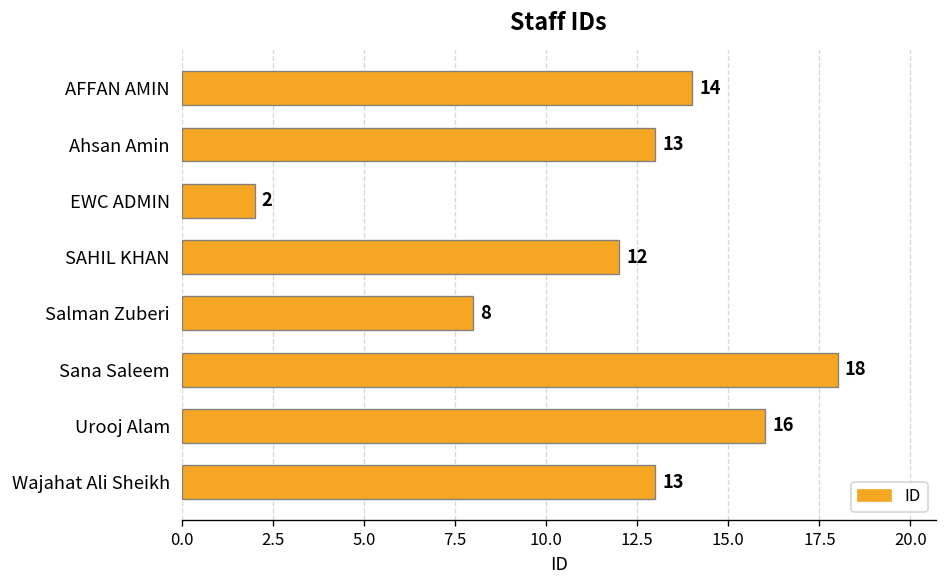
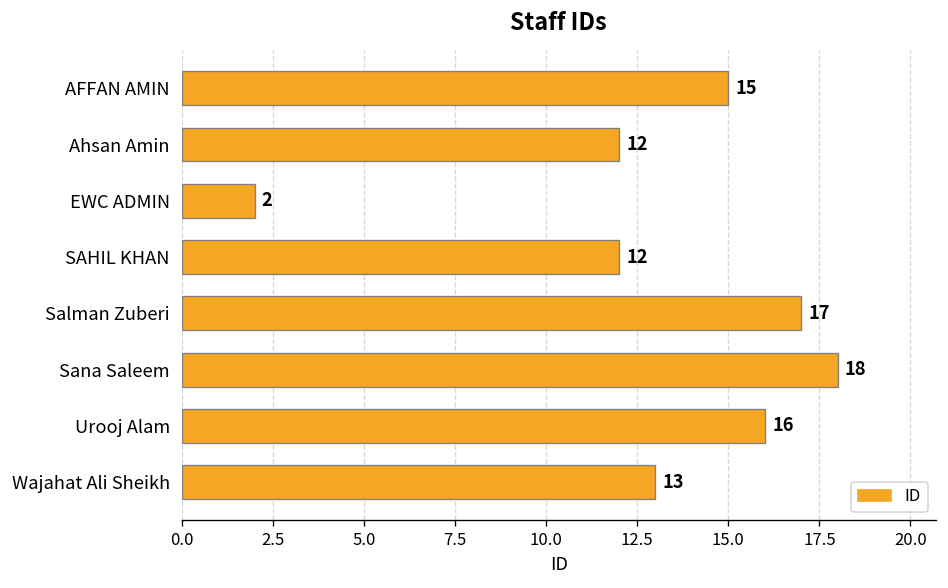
AFFAN AMIN: 14 -> 15
Ahsan Amin: 13 -> 12
Salman Zuberi: 8 -> 17
